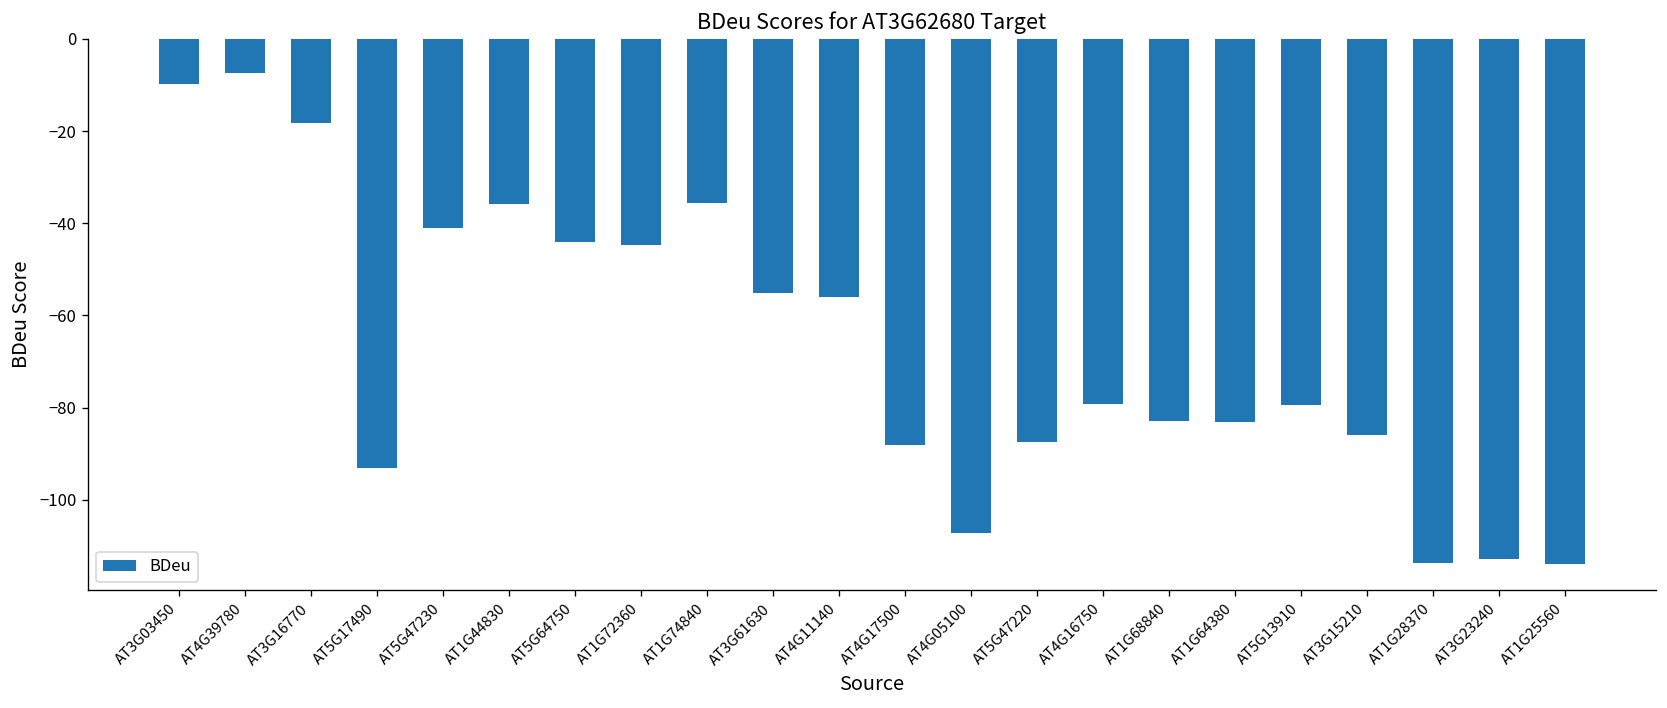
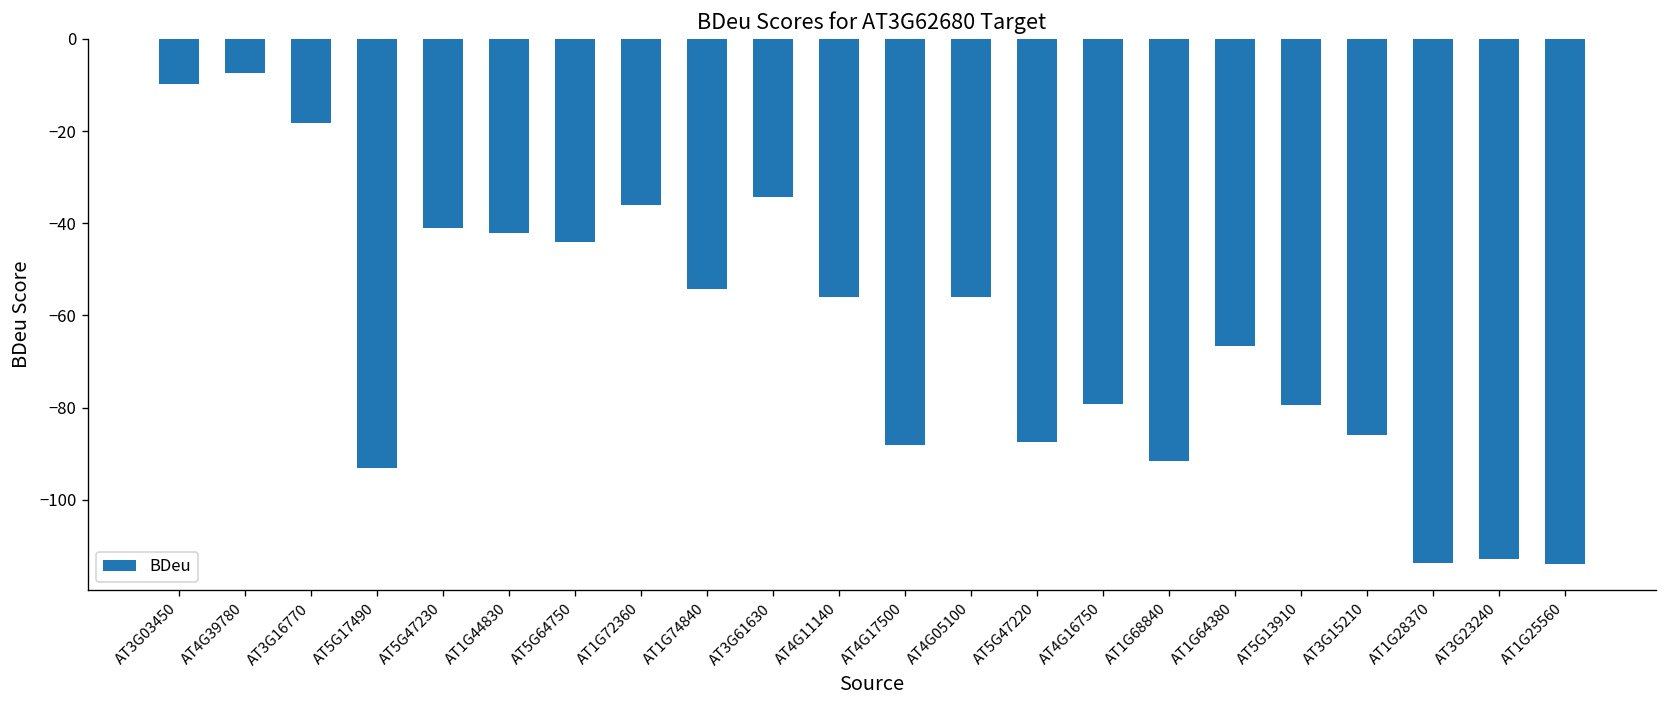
AT1G44830: -36 -> -42
AT1G72360: -45 -> -36
AT1G74840: -36 -> -54
AT3G61630: -55 -> -34
AT4G05100: -107 -> -56
AT1G68840: -83 -> -92
AT1G64380: -83 -> -67
